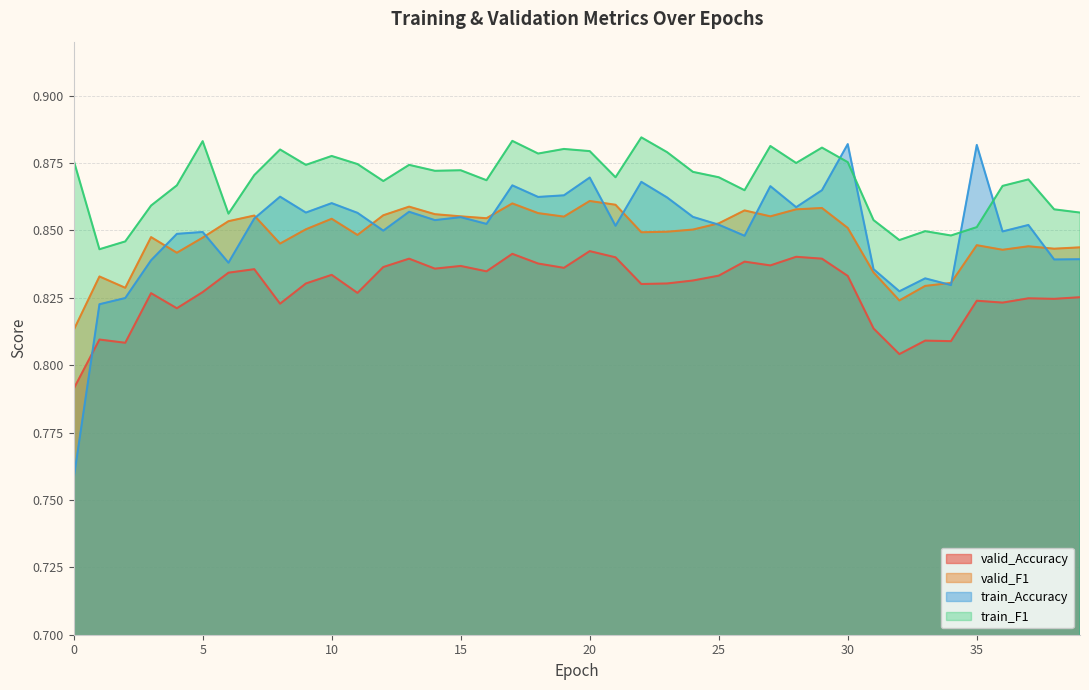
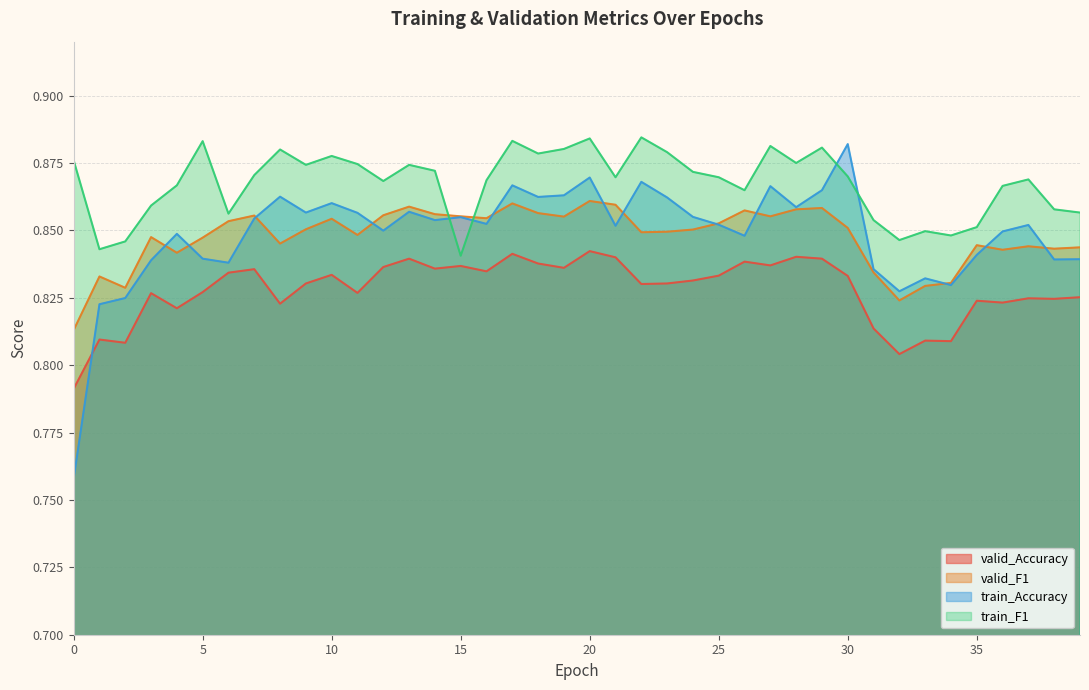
train_Accuracy, 5: 0.849 -> 0.840
train_F1, 15: 0.872 -> 0.841
train_F1, 20: 0.879 -> 0.884
train_F1, 30: 0.875 -> 0.870
train_Accuracy, 35: 0.882 -> 0.841
